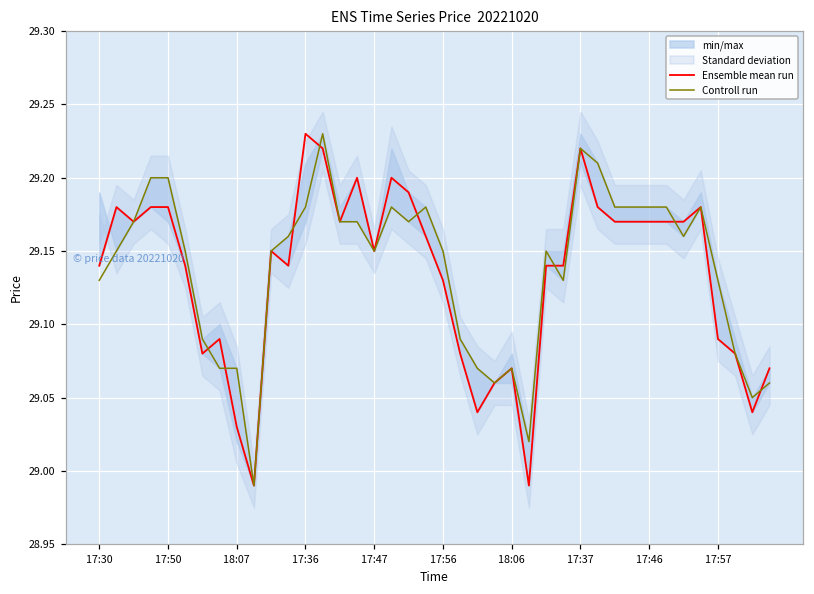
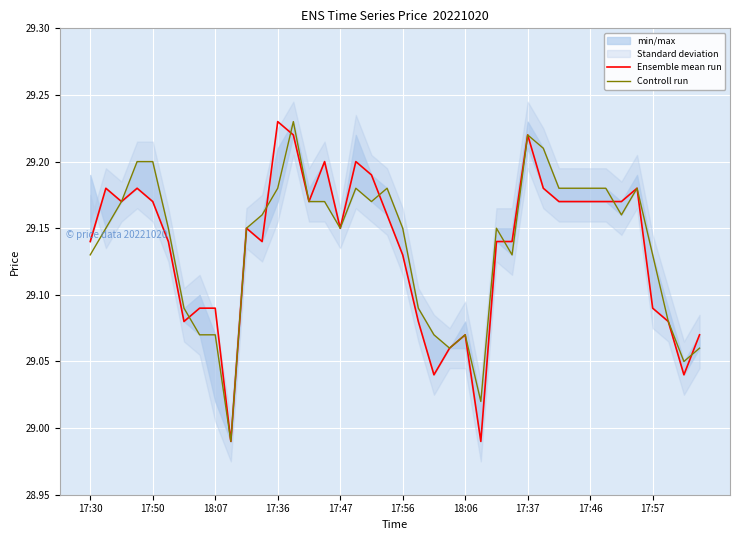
Ensemble mean run, 17:50: 29.18 -> 29.17
Ensemble mean run, 18:07: 29.03 -> 29.09
